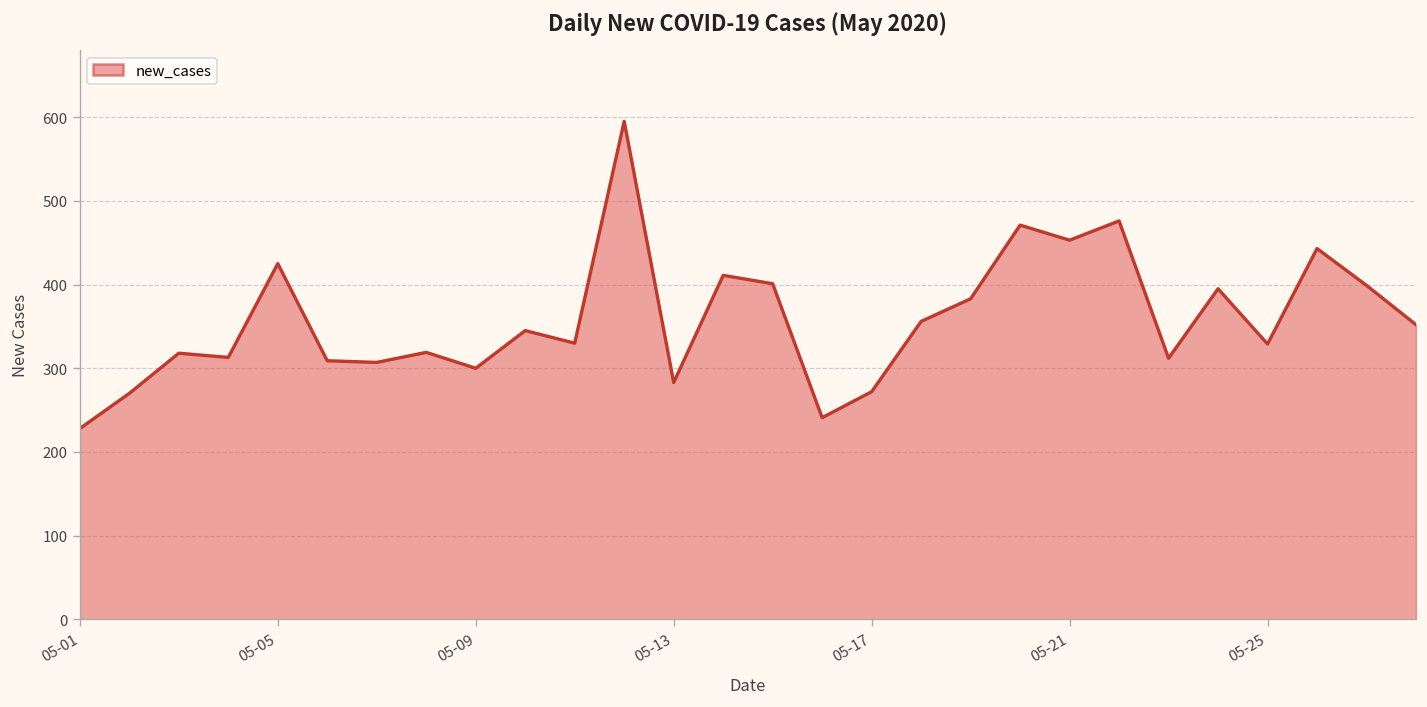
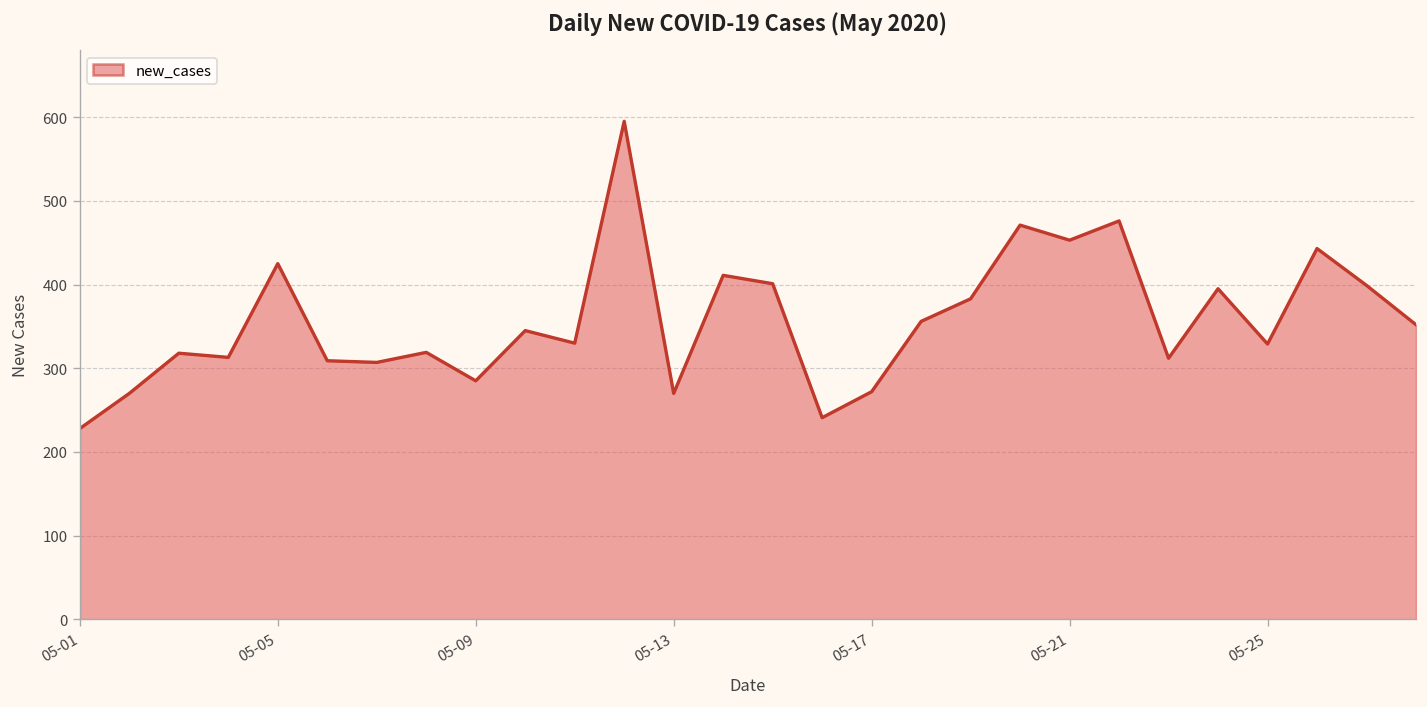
05-09: 300 -> 290
05-13: 280 -> 270
